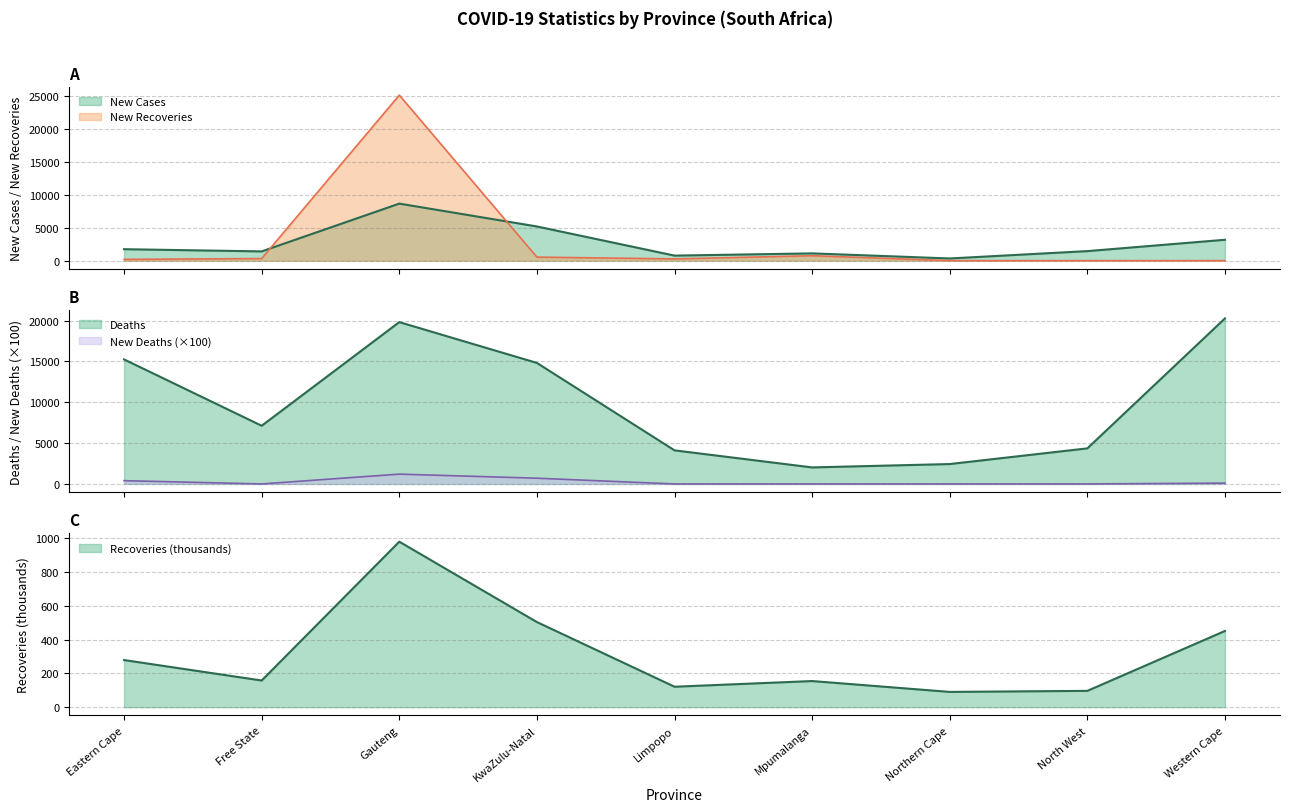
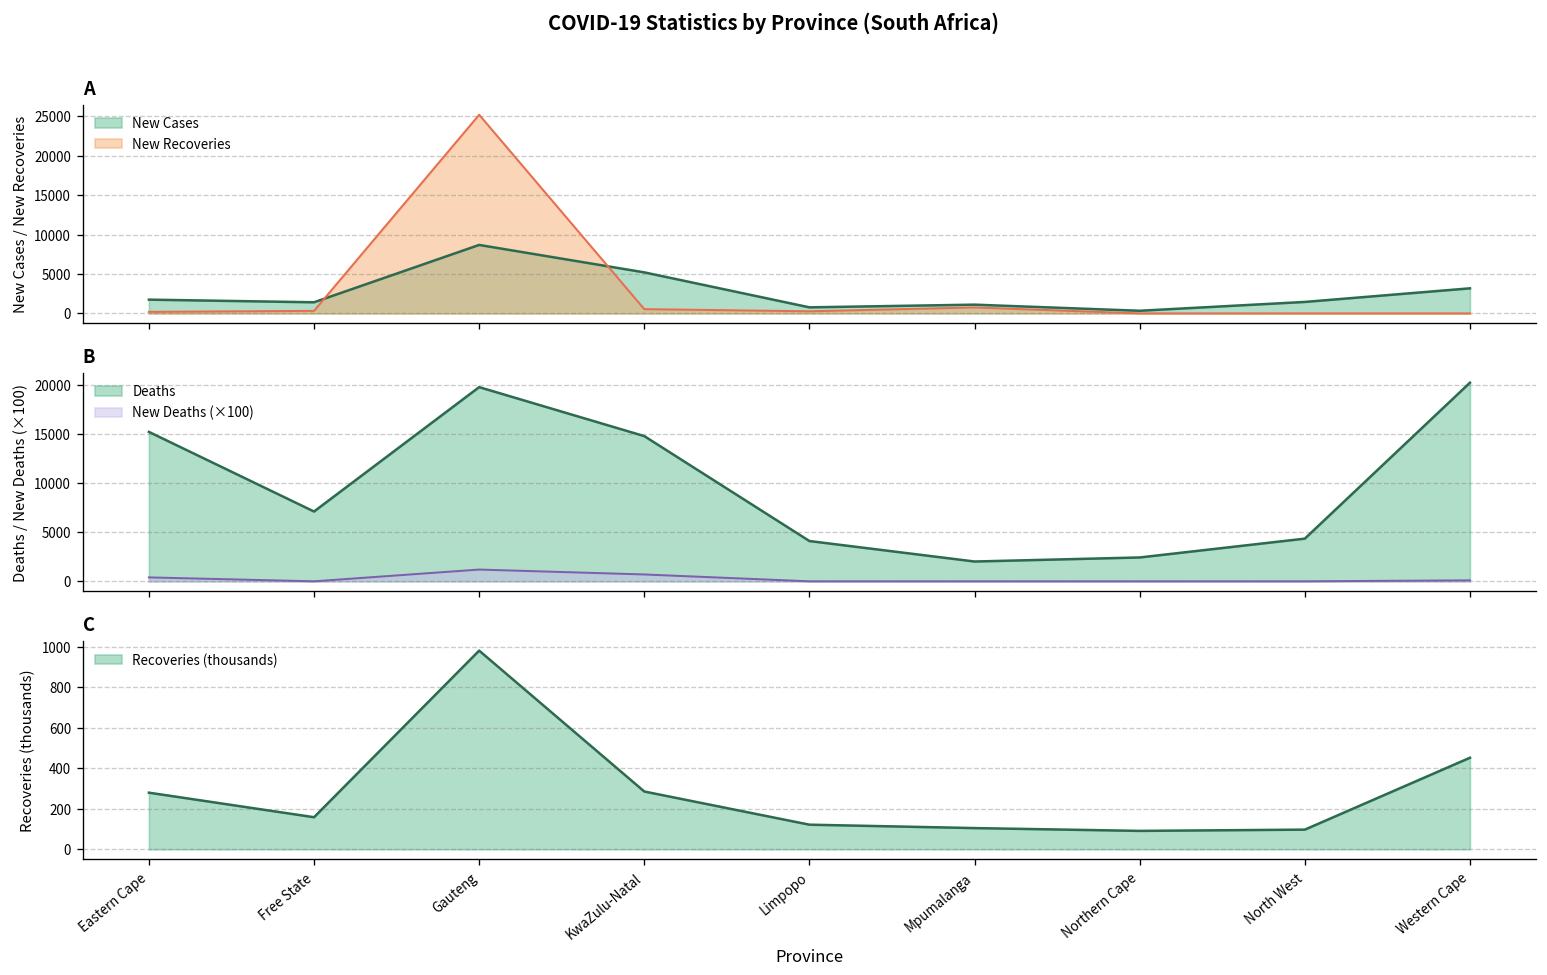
C, KwaZulu-Natal: 500 -> 280
C, Mpumalanga: 150 -> 100
